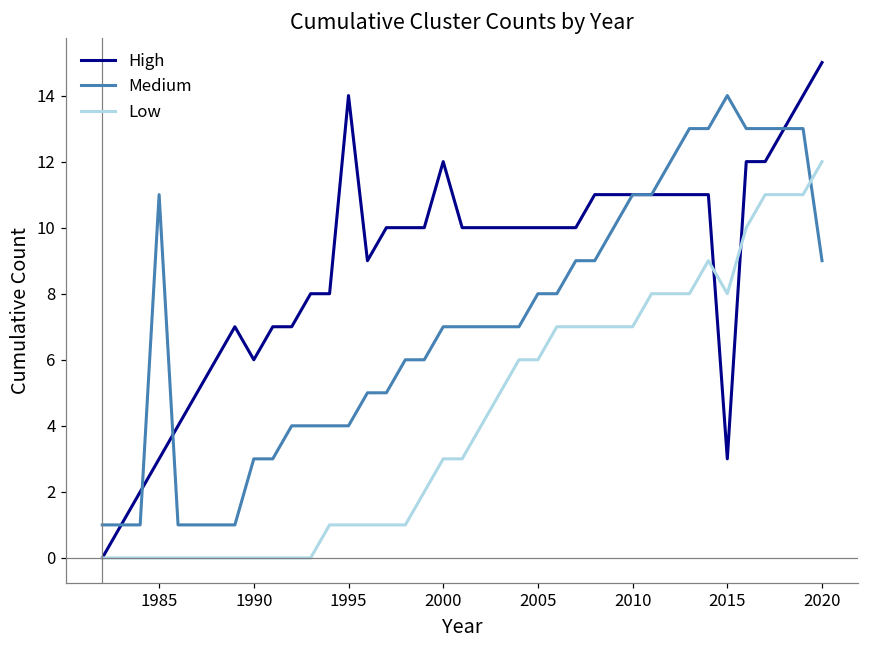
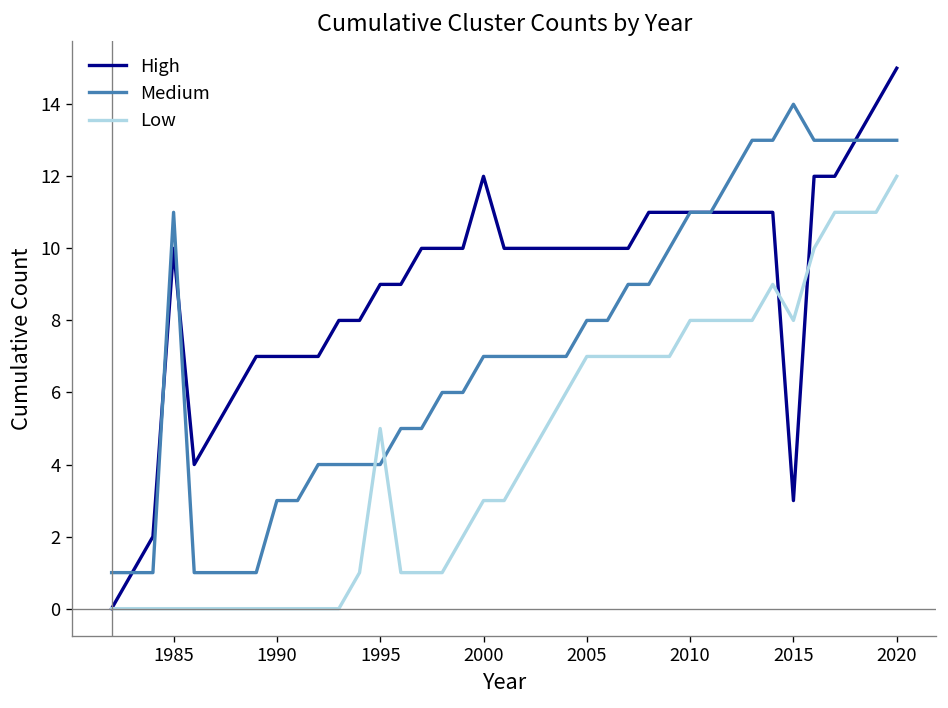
High, 1985: 3 -> 10
High, 1990: 6 -> 7
High, 1995: 14 -> 9
Low, 1995: 1 -> 5
Low, 2005: 6 -> 7
Low, 2010: 7 -> 8
Medium, 2020: 9 -> 13
